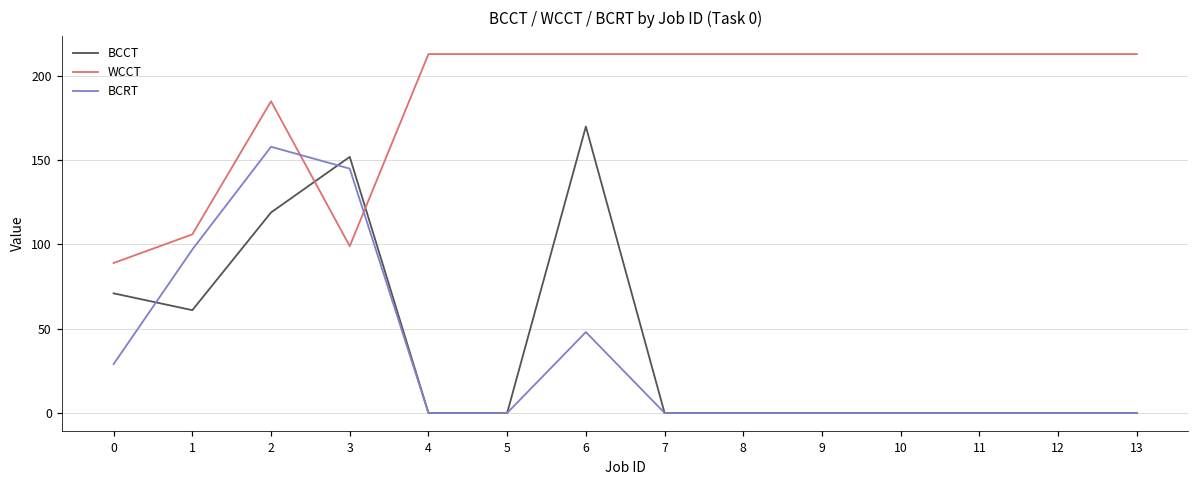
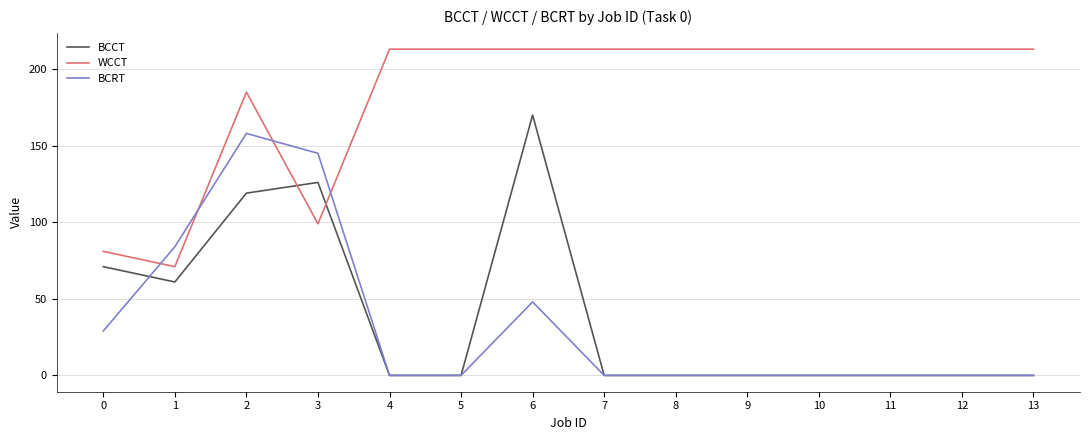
WCCT, 0: 89 -> 81
WCCT, 1: 106 -> 71
BCRT, 1: 97 -> 84
BCCT, 3: 152 -> 126
